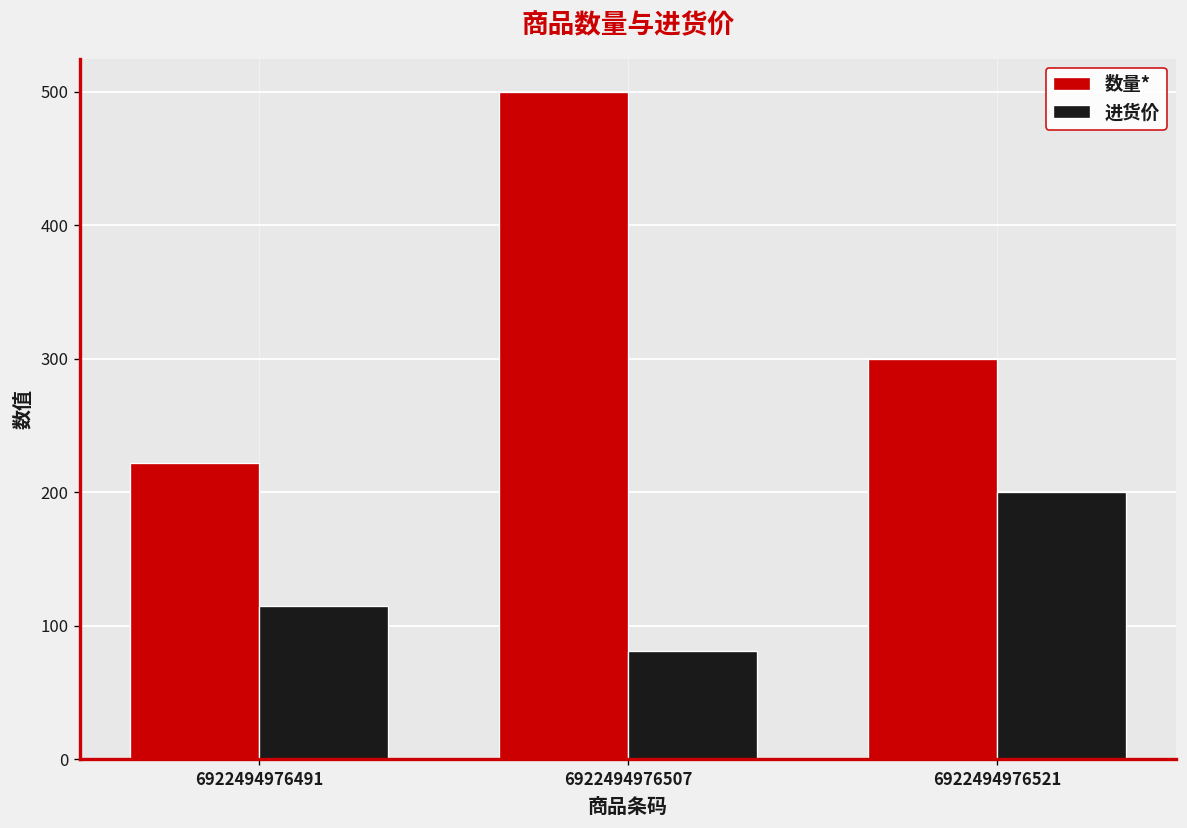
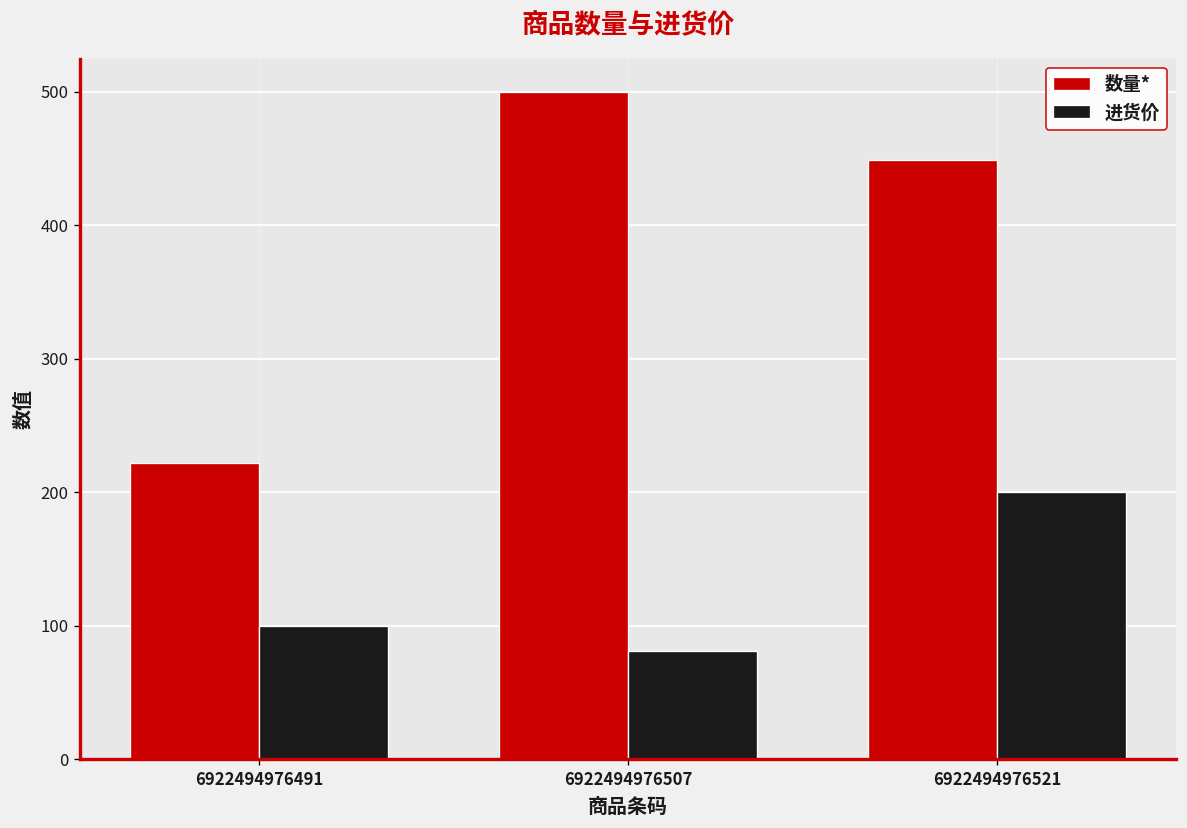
进货价, 6922494976491: 115 -> 100
数量*, 6922494976521: 300 -> 449
